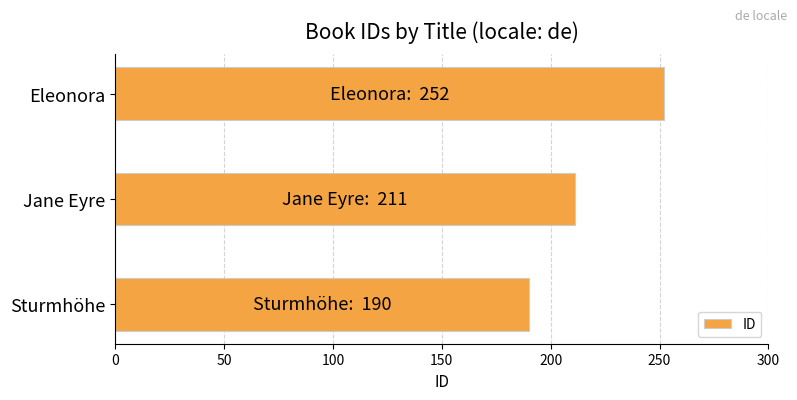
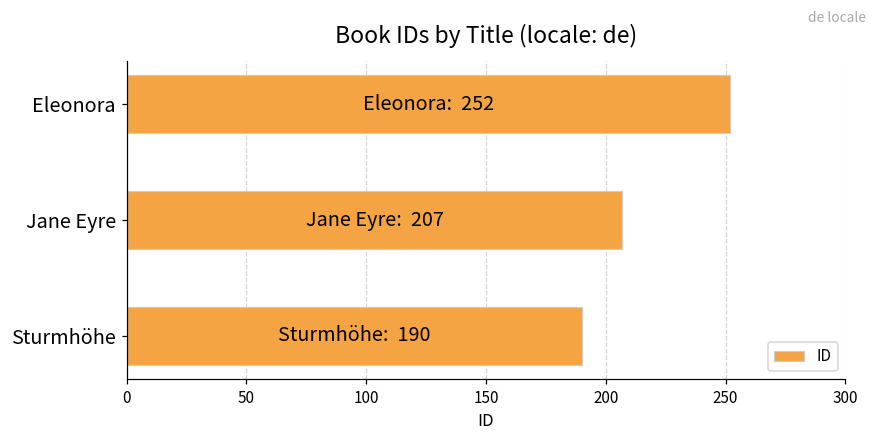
Jane Eyre: 211 -> 207
